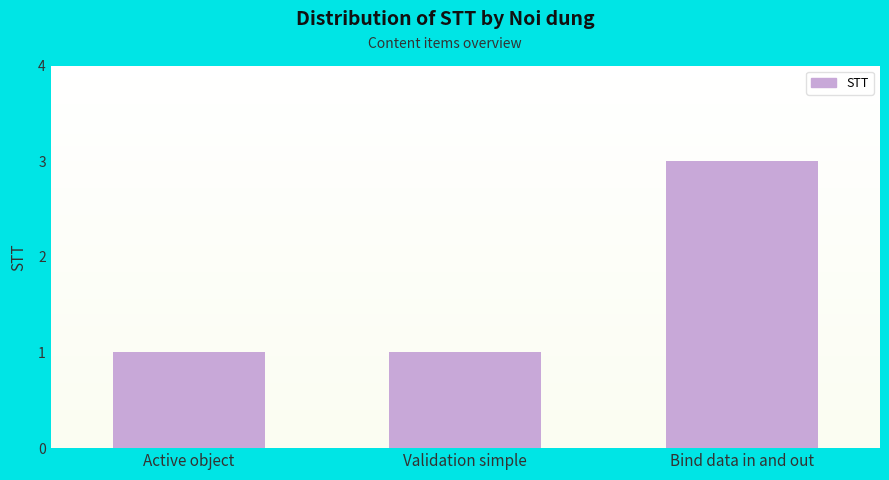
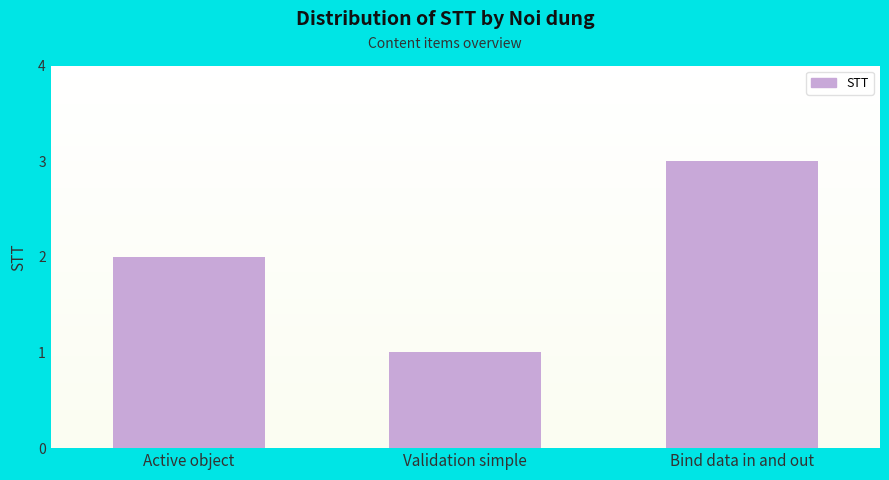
Active object: 1 -> 2
